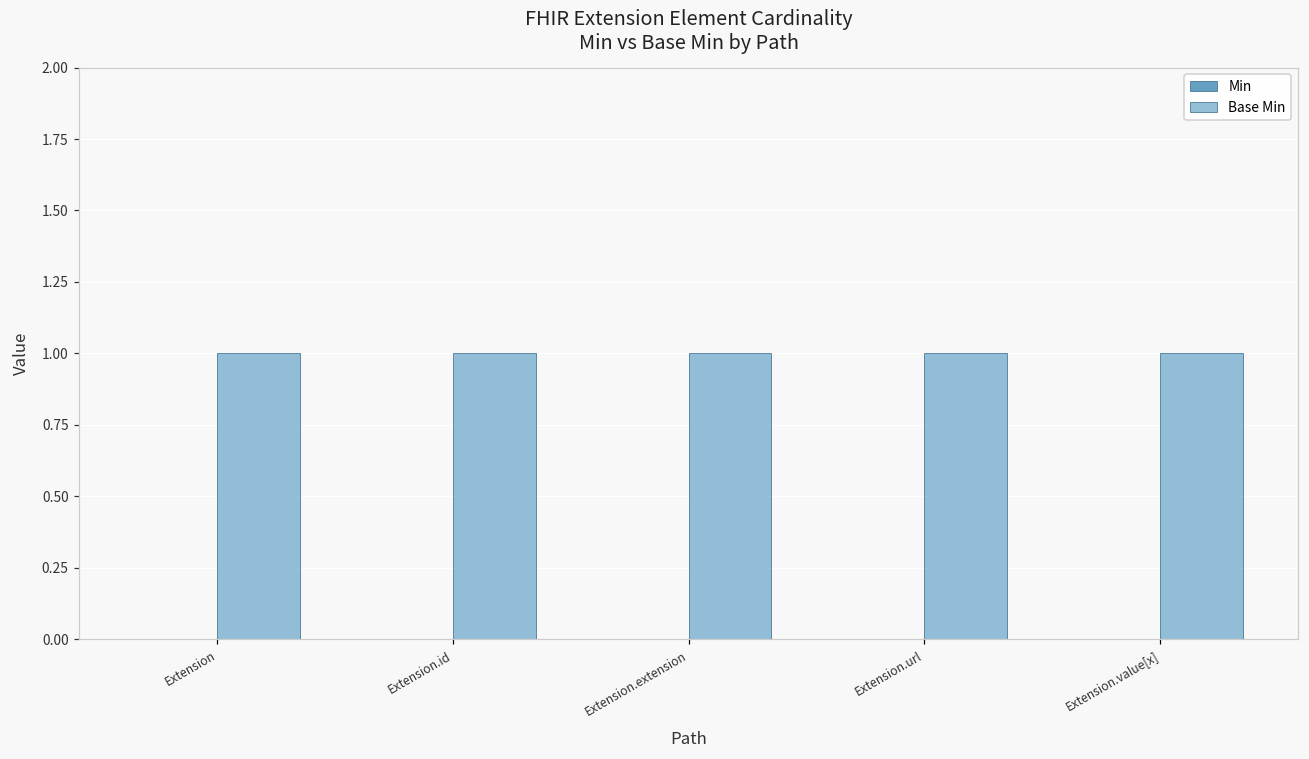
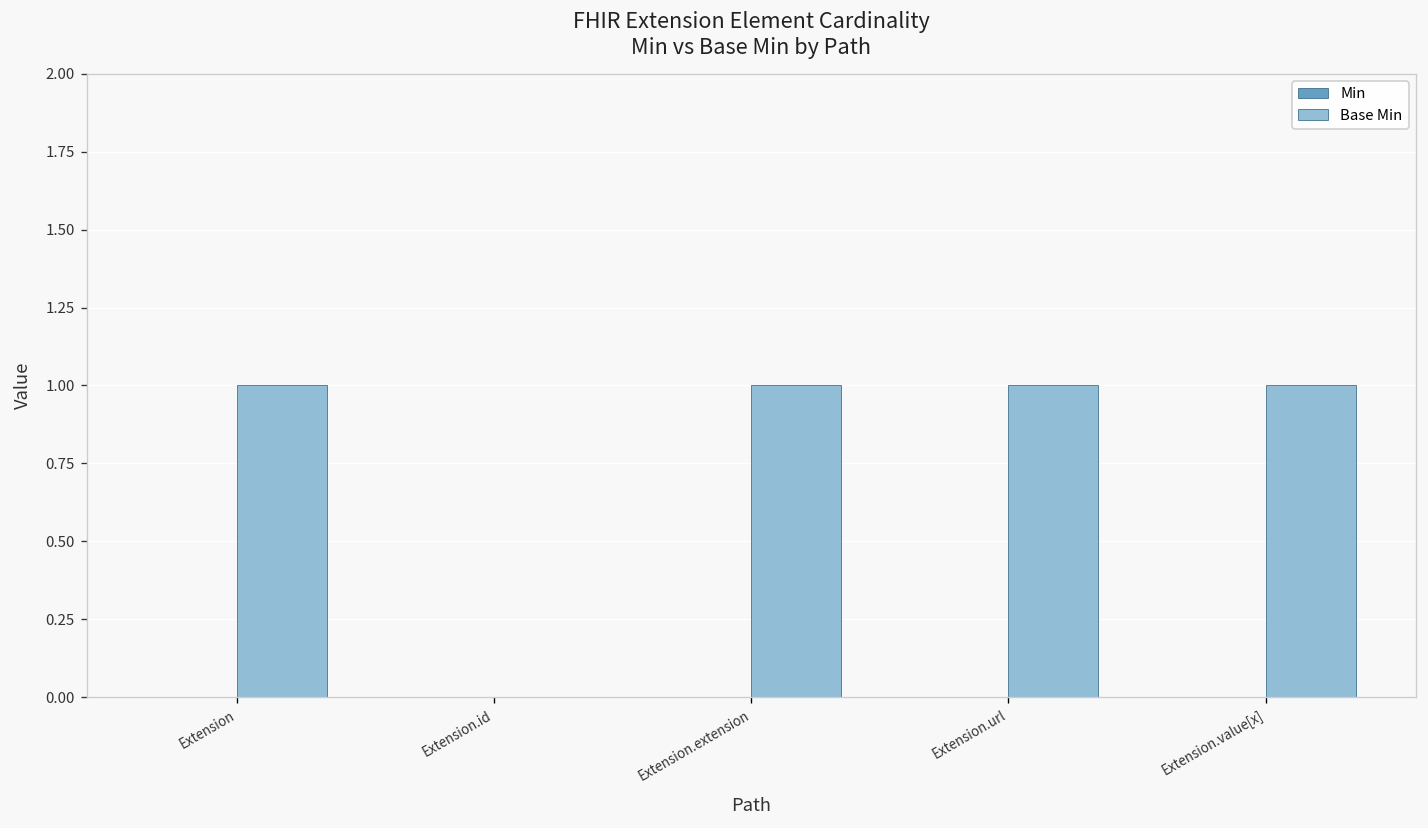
Base Min, Extension.id: 1 -> 0
